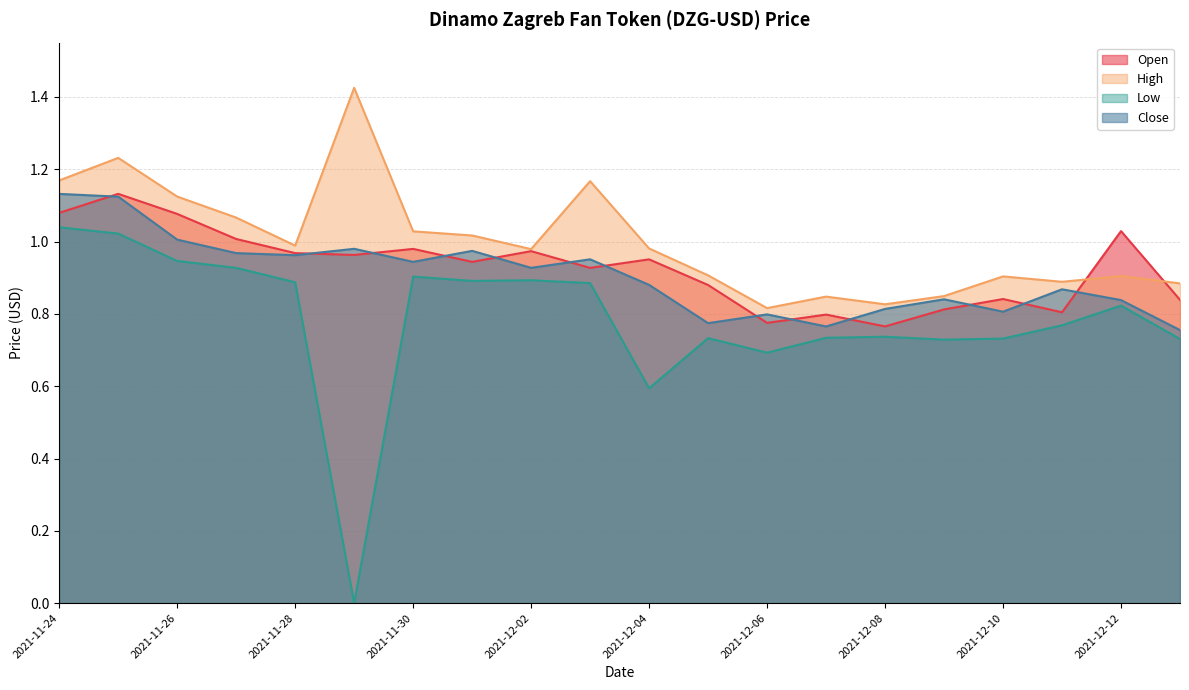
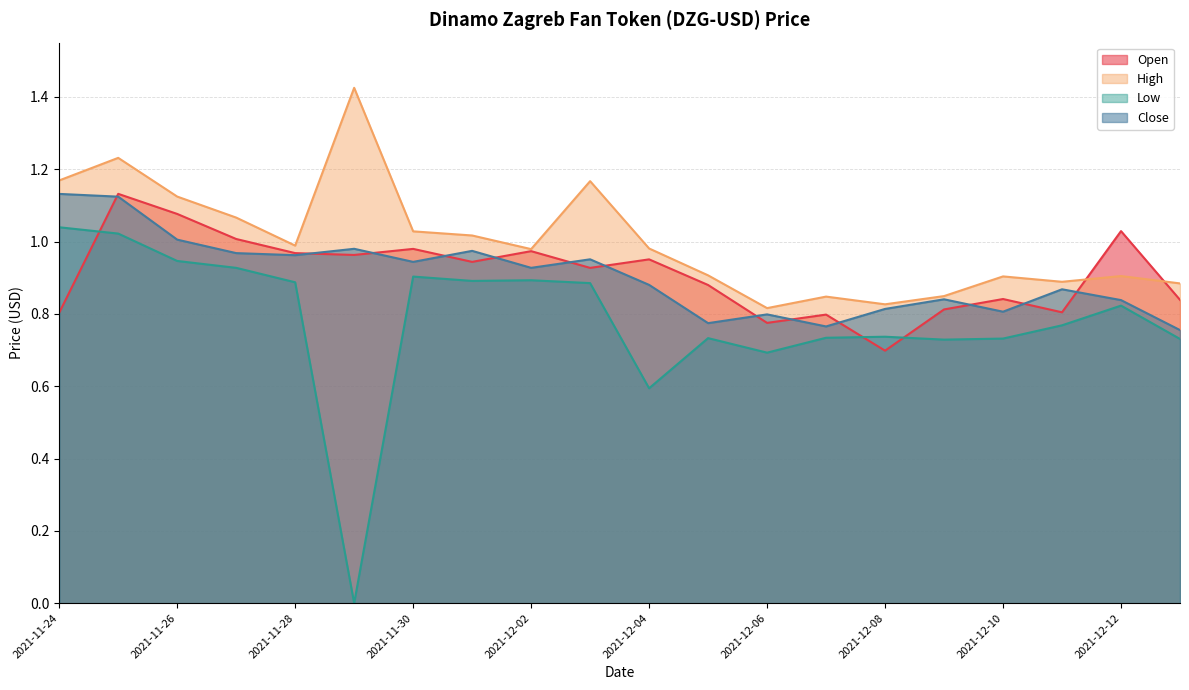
Open, 2021-11-24: 1.08 -> 0.80
Open, 2021-12-08: 0.77 -> 0.70
